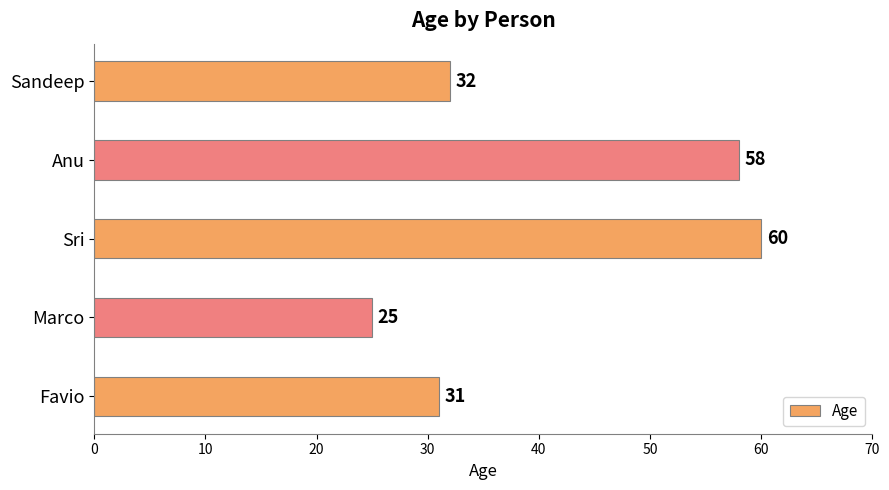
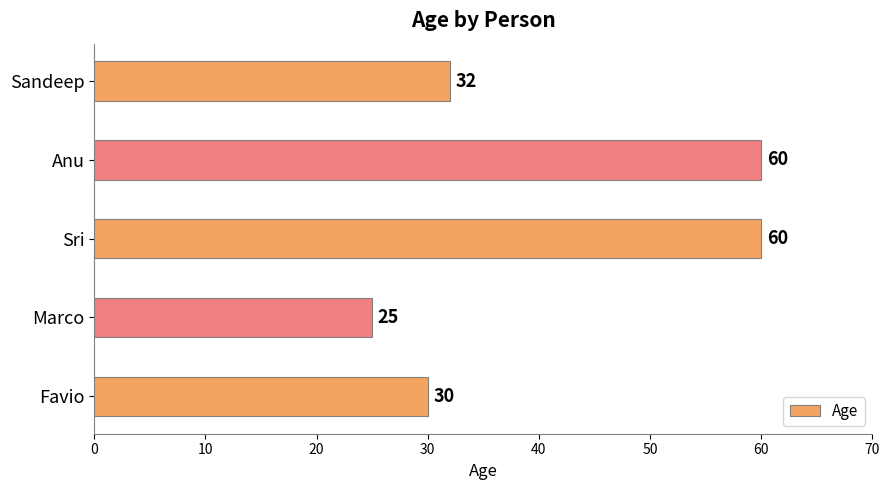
Anu: 58 -> 60
Favio: 31 -> 30
